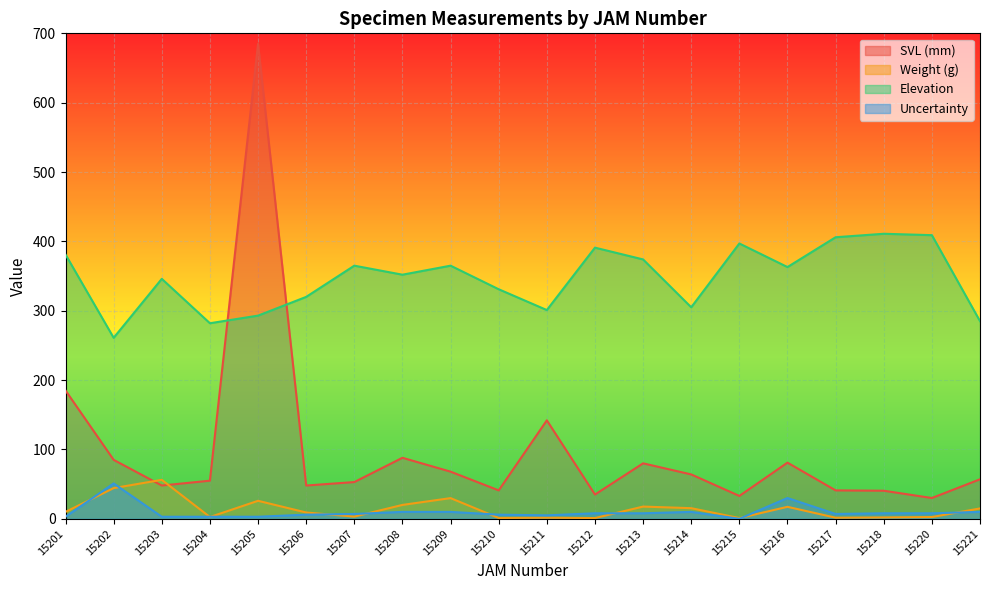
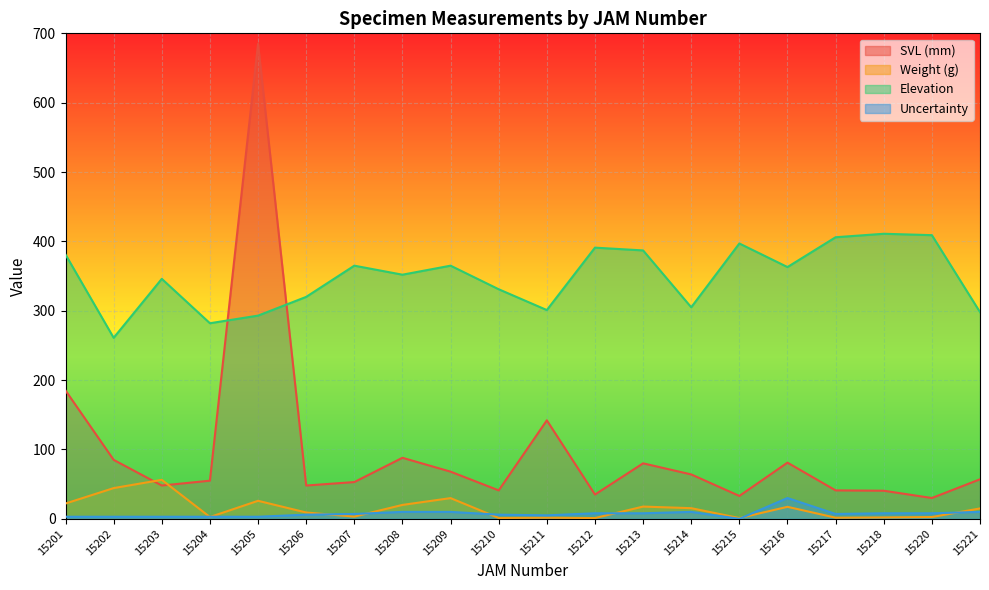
Weight (g), 15201: 10 -> 20
Uncertainty, 15202: 50 -> 0
Elevation, 15213: 370 -> 390
Elevation, 15221: 290 -> 300
